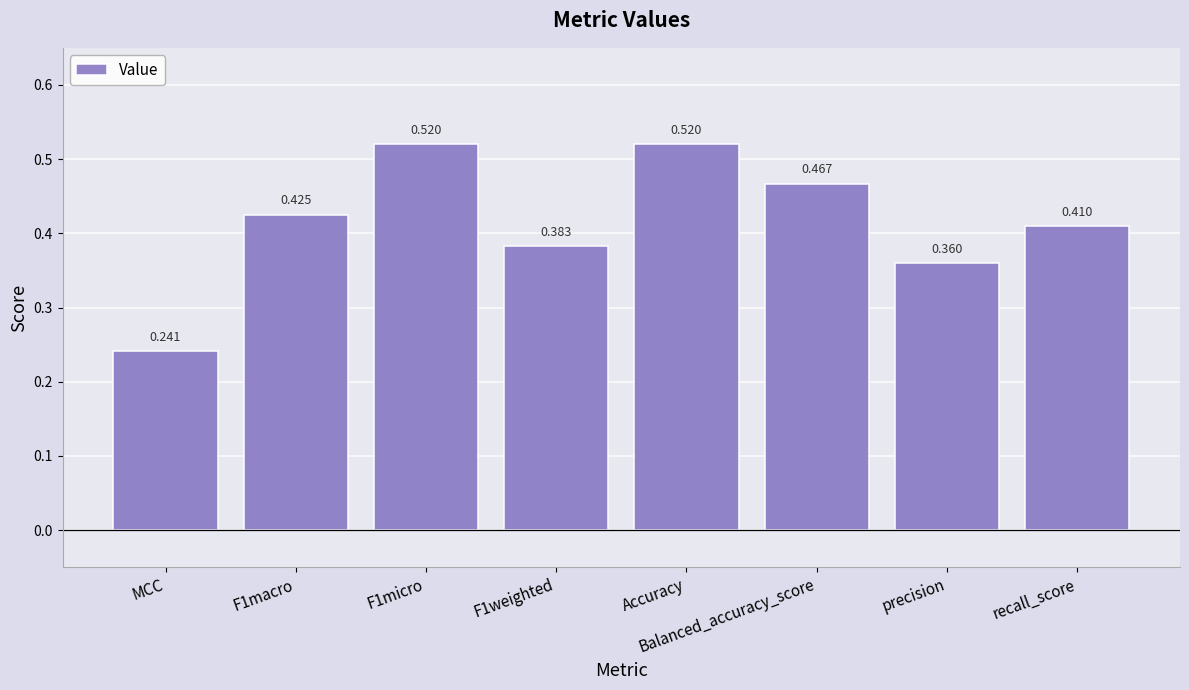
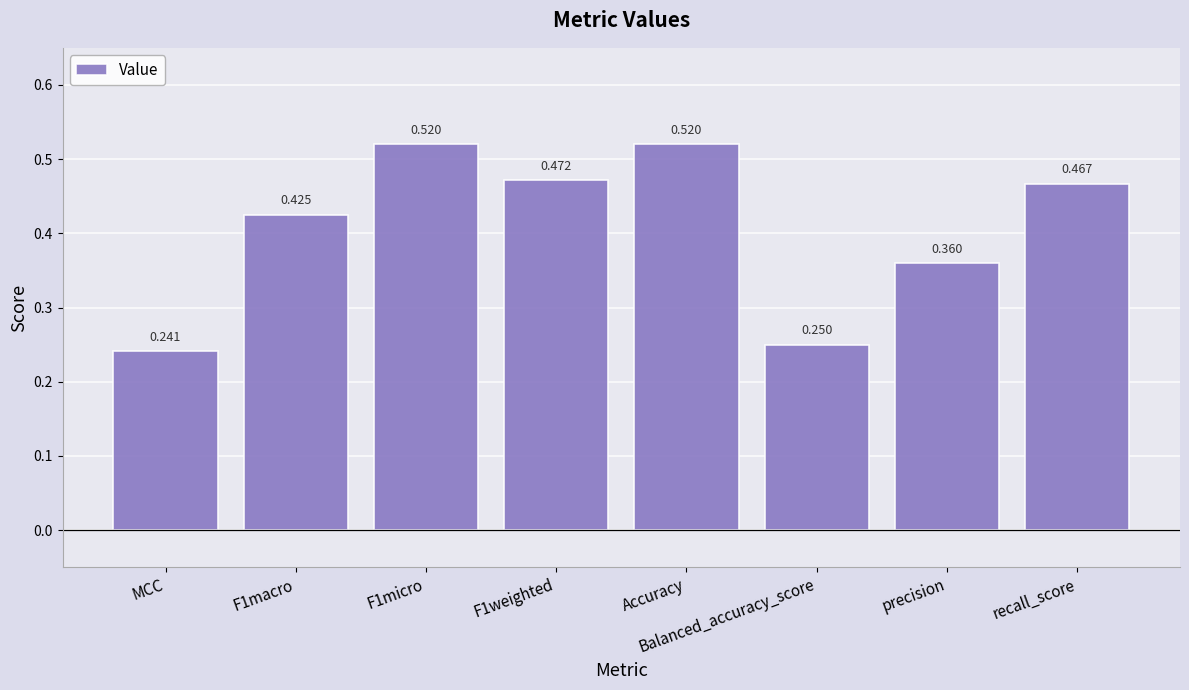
F1weighted: 0.383 -> 0.472
Balanced_accuracy_score: 0.467 -> 0.250
recall_score: 0.410 -> 0.467
